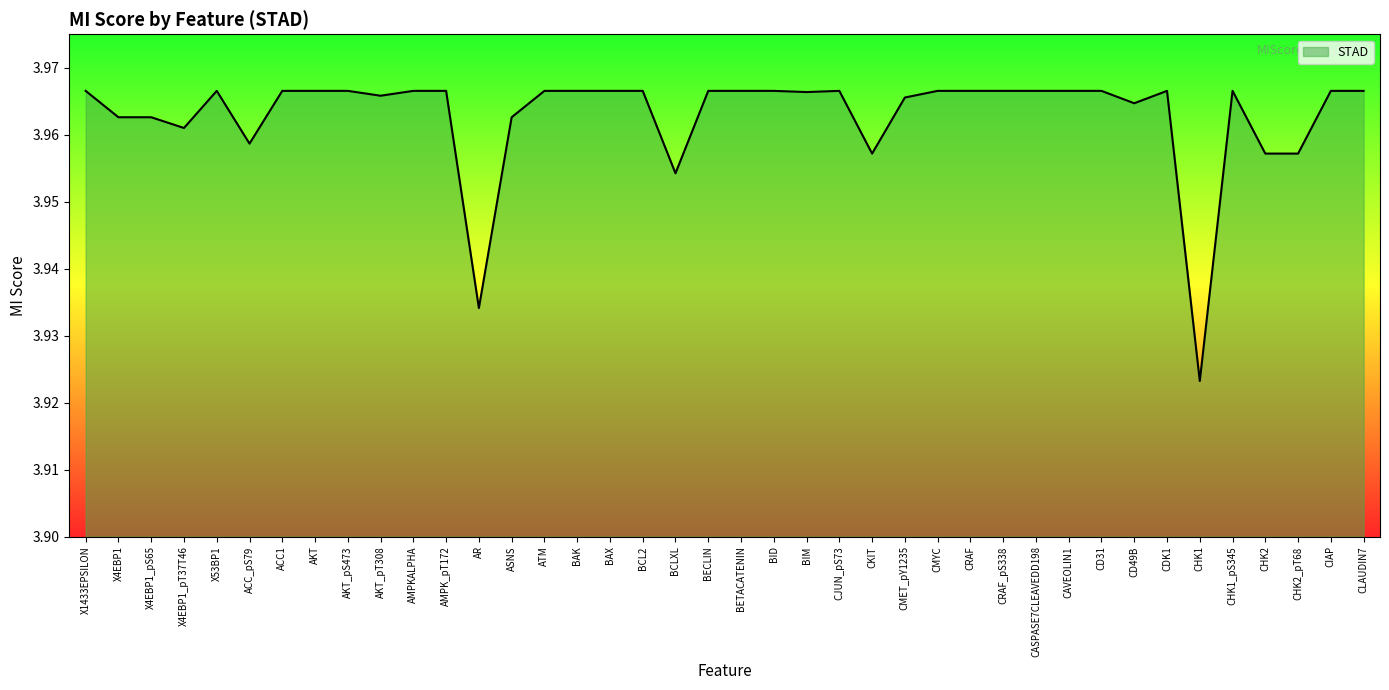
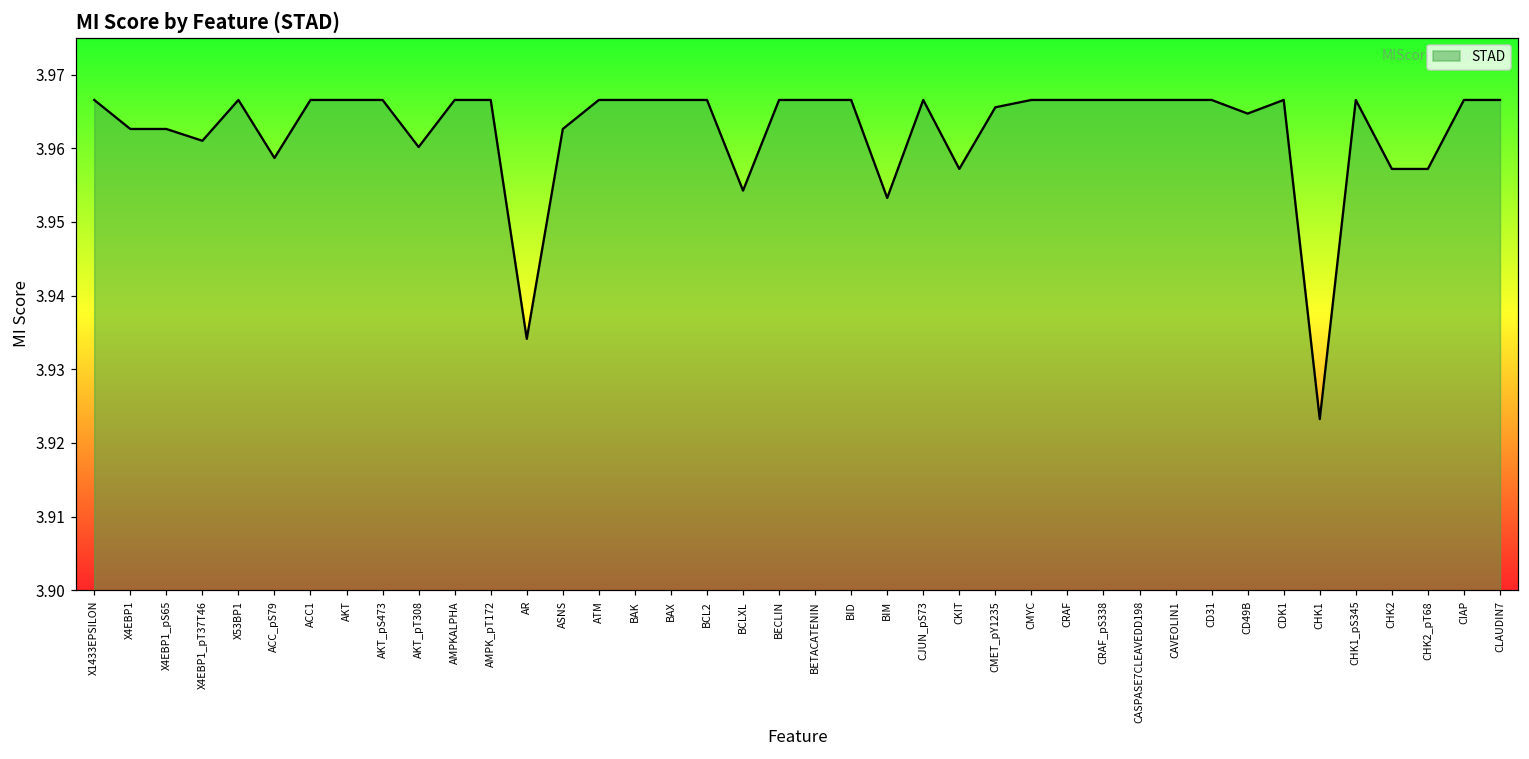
AKT_pT308: 3.966 -> 3.960
BIM: 3.966 -> 3.953
